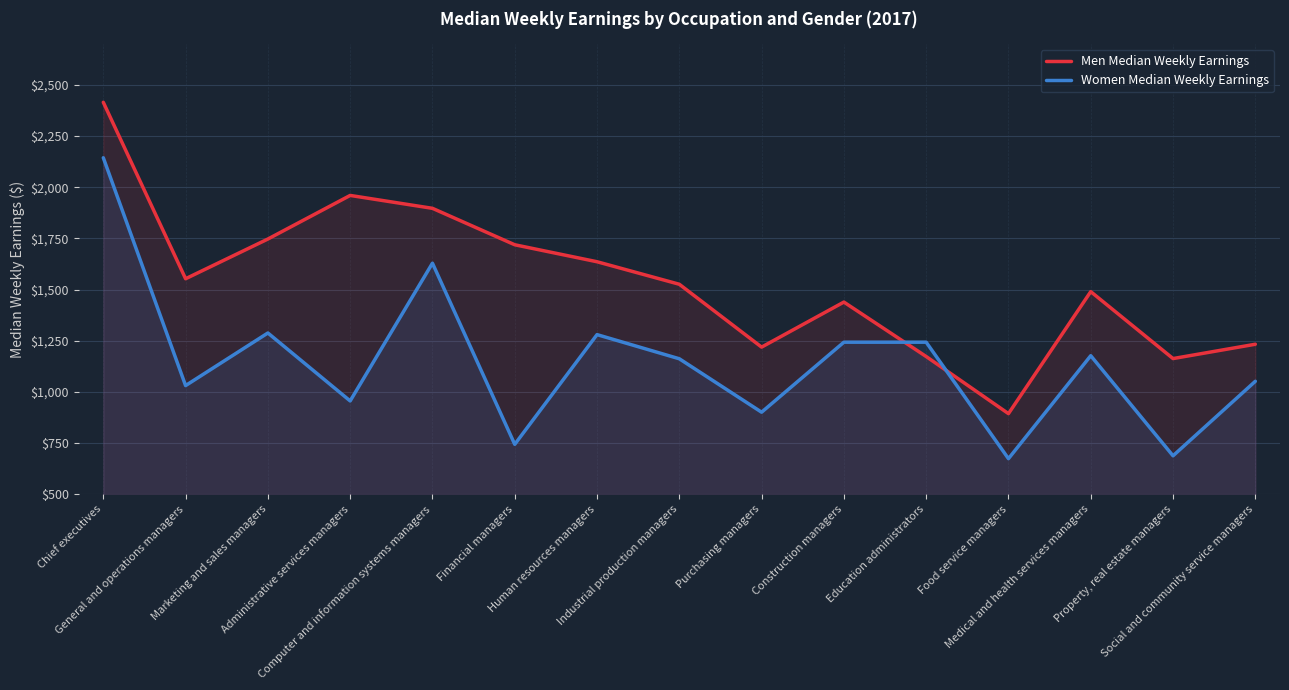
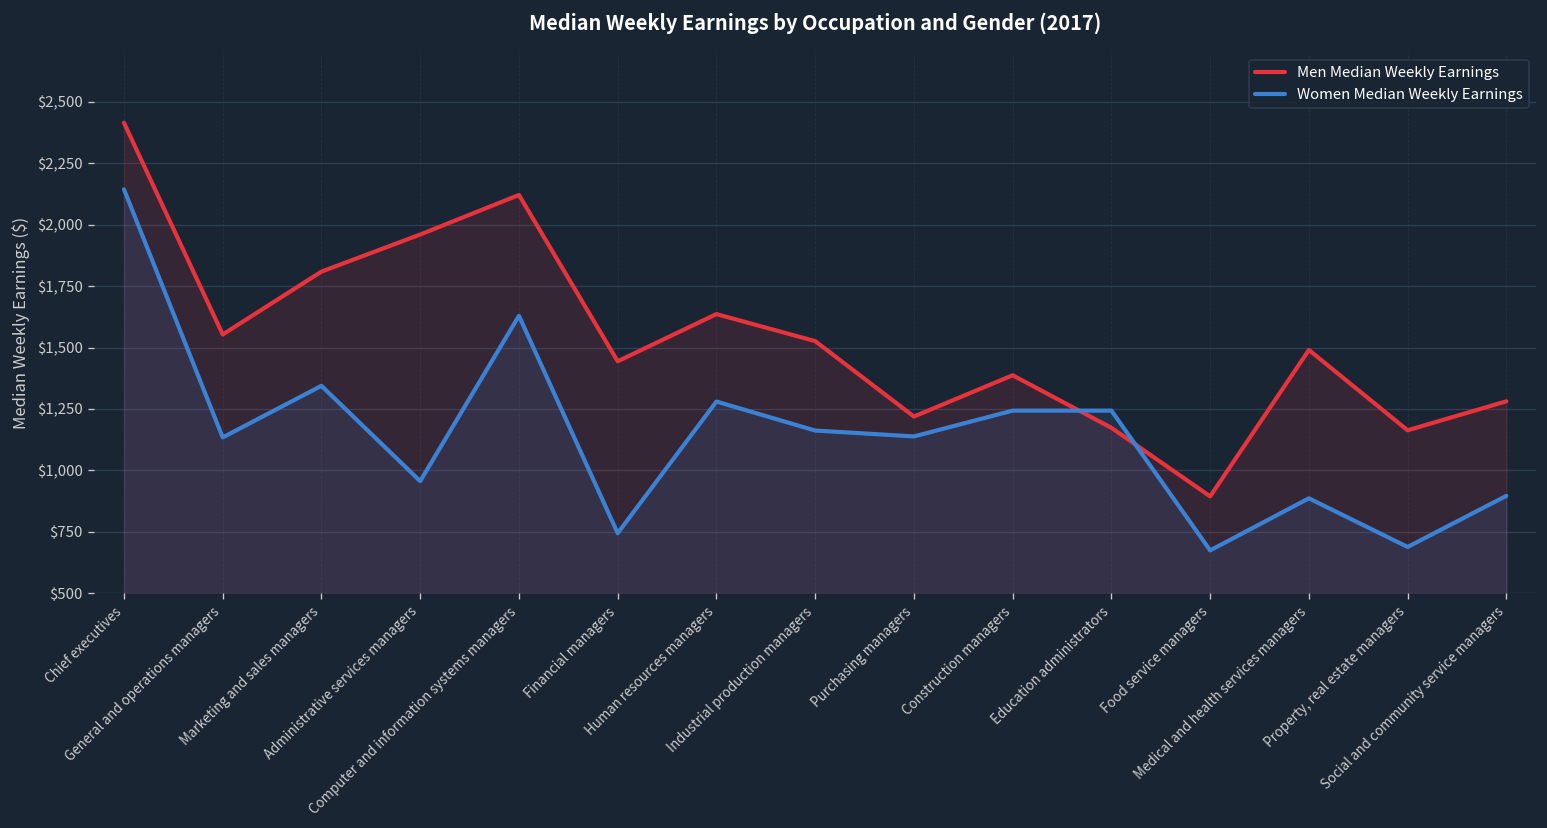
Women Median Weekly Earnings, General and operations managers: $1,030 -> $1,130
Men Median Weekly Earnings, Marketing and sales managers: $1,750 -> $1,810
Women Median Weekly Earnings, Marketing and sales managers: $1,290 -> $1,340
Men Median Weekly Earnings, Computer and information systems managers: $1,900 -> $2,120
Men Median Weekly Earnings, Financial managers: $1,720 -> $1,440
Women Median Weekly Earnings, Purchasing managers: $900 -> $1,140
Men Median Weekly Earnings, Construction managers: $1,440 -> $1,390
Women Median Weekly Earnings, Medical and health services managers: $1,180 -> $890
Men Median Weekly Earnings, Social and community service managers: $1,230 -> $1,280
Women Median Weekly Earnings, Social and community service managers: $1,050 -> $900
